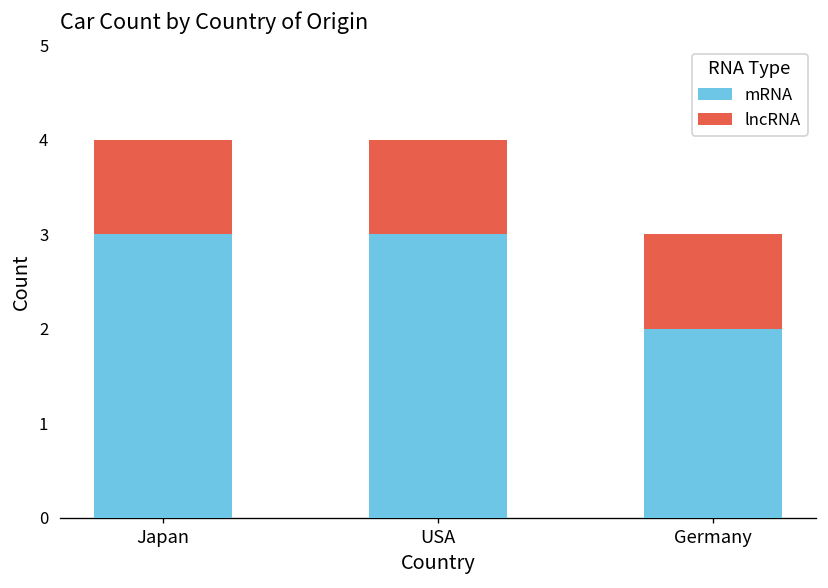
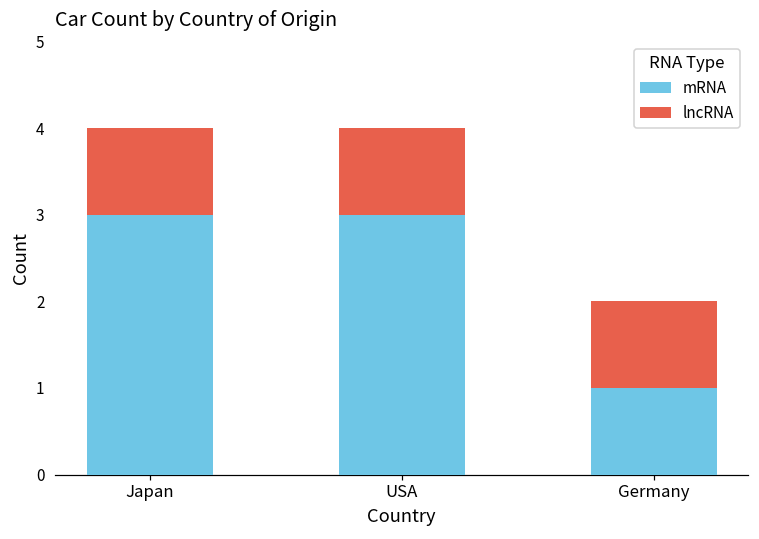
mRNA, Germany: 2 -> 1
